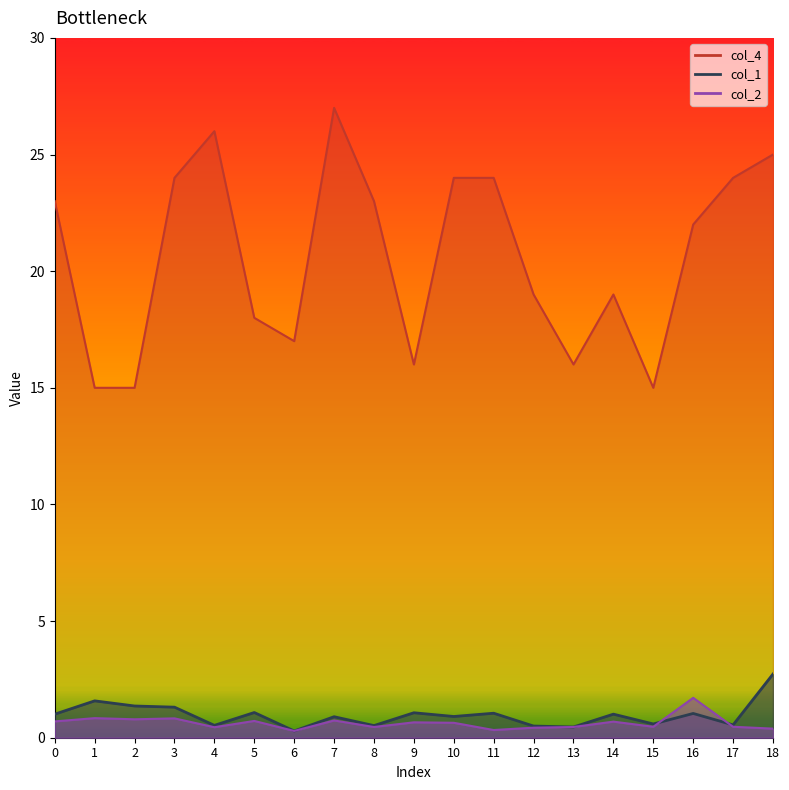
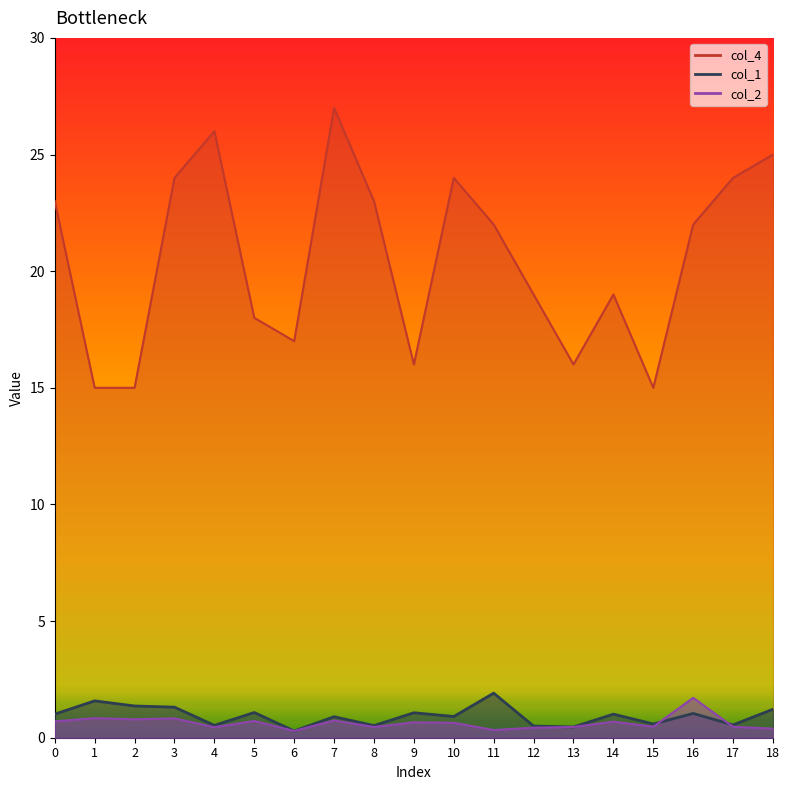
col_4, 11: 24 -> 22
col_1, 11: 1.1 -> 1.9
col_1, 18: 2.7 -> 1.2
